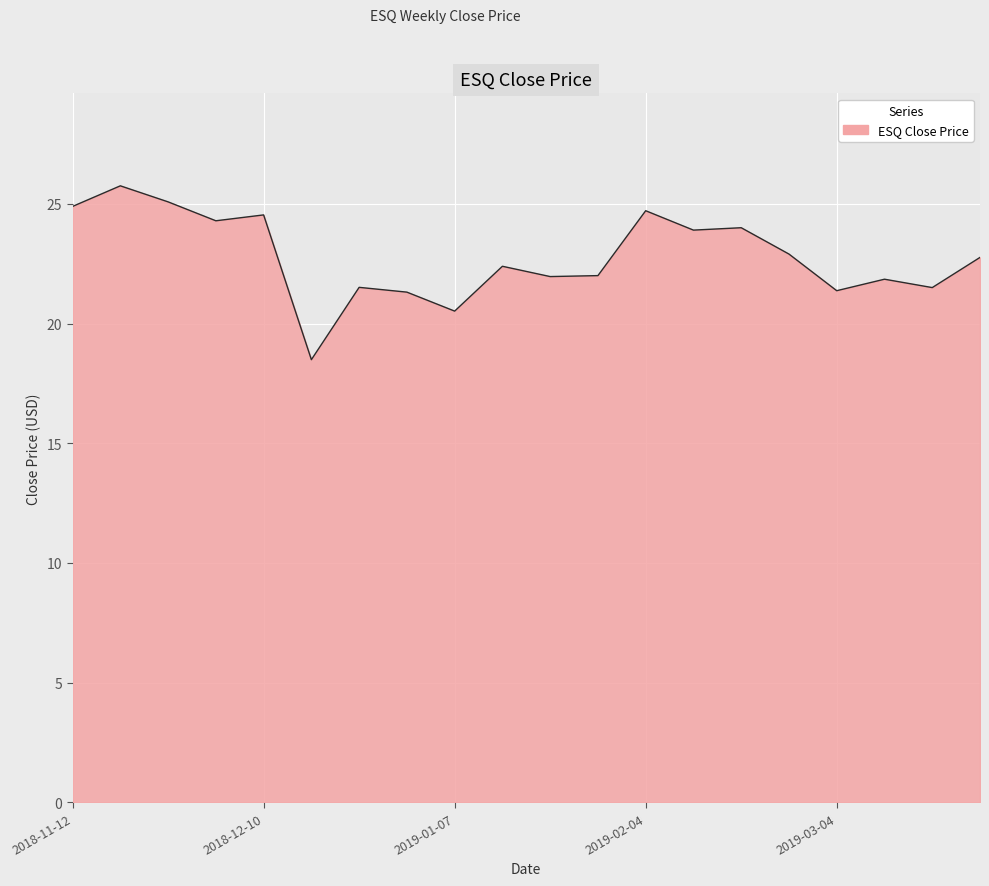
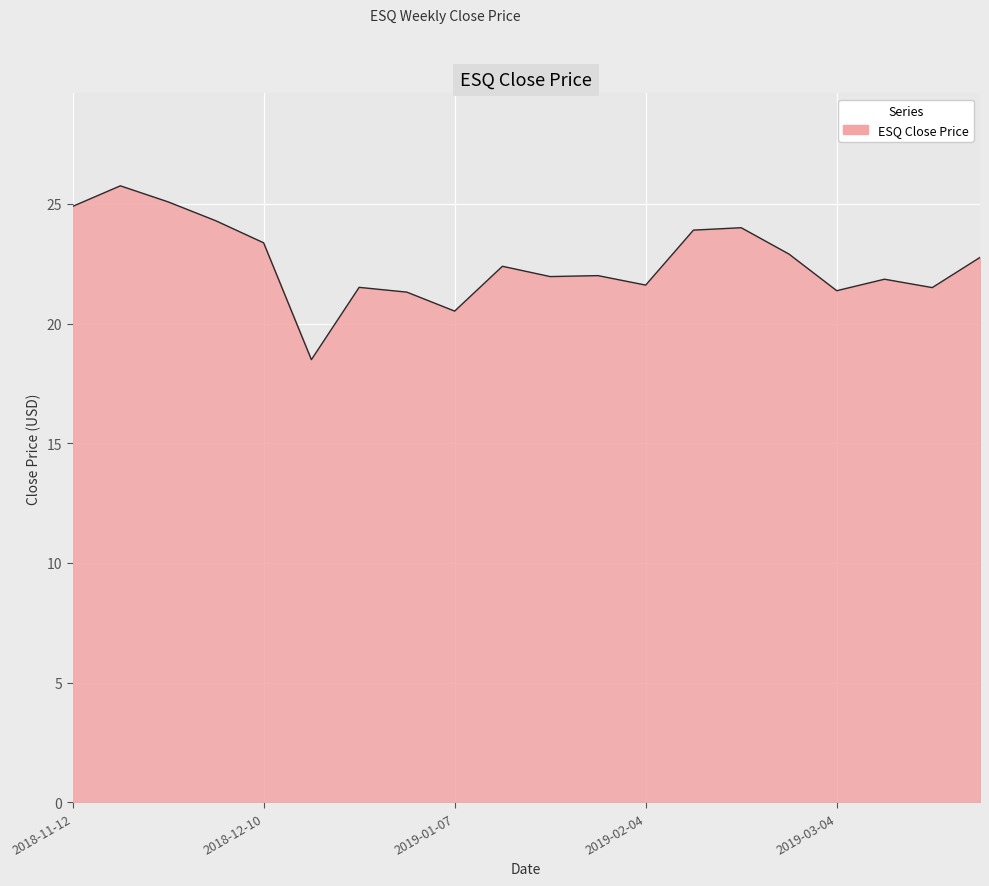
2018-12-10: 24.5 -> 23.4
2019-02-04: 24.7 -> 21.6
